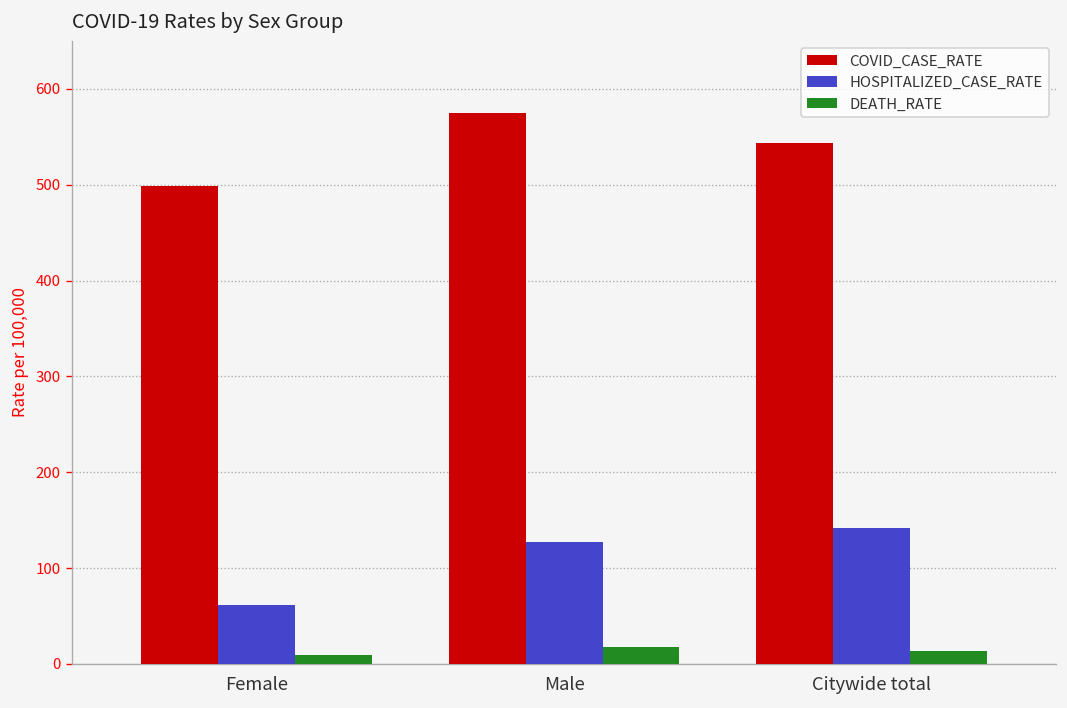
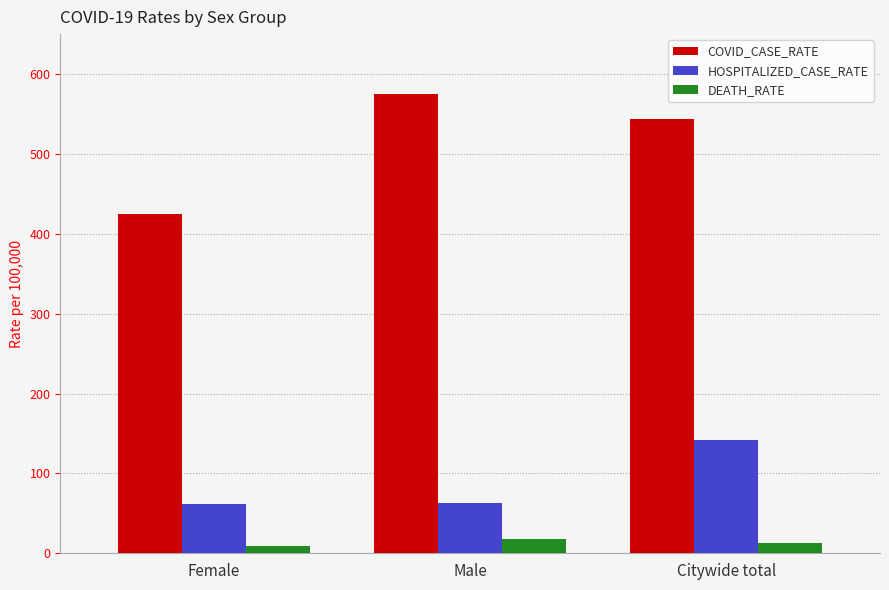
COVID_CASE_RATE, Female: 500 -> 430
HOSPITALIZED_CASE_RATE, Male: 130 -> 60
